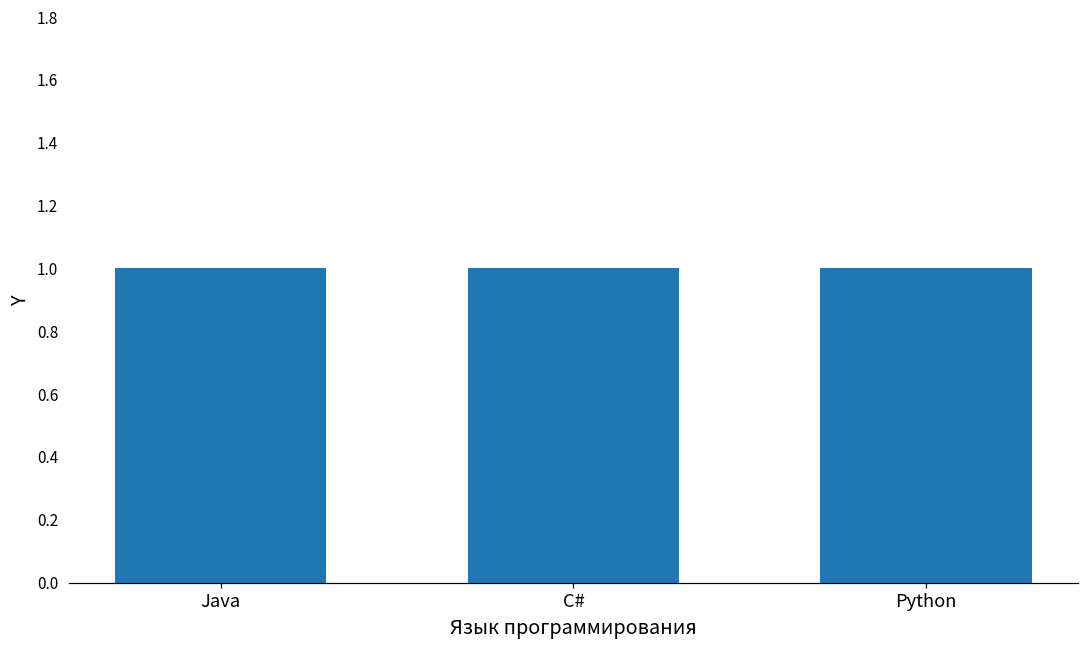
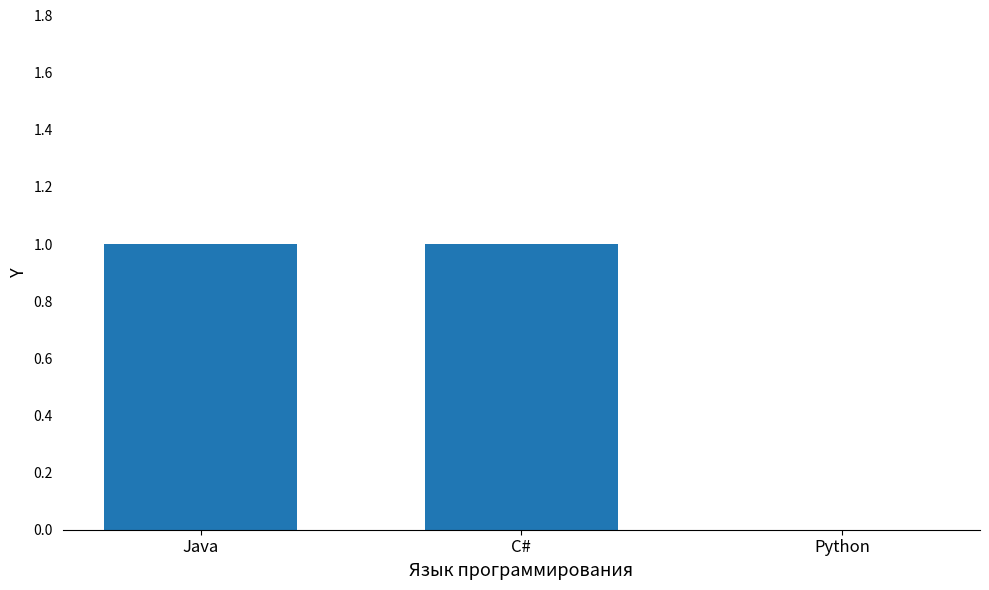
Python: 1 -> 0
